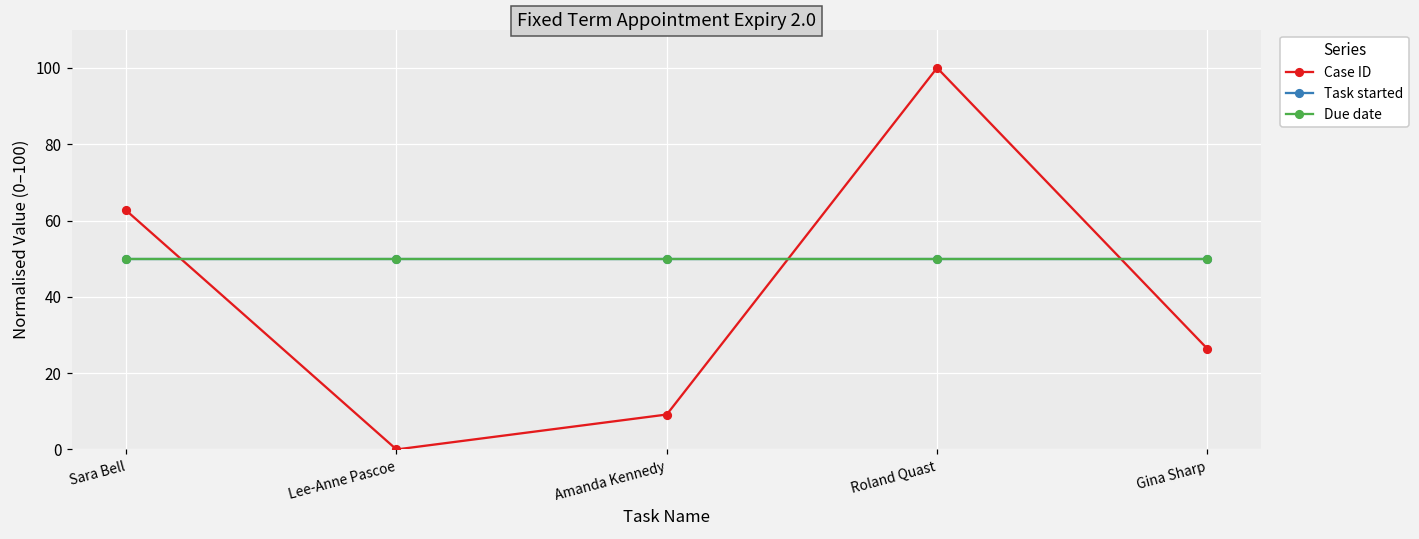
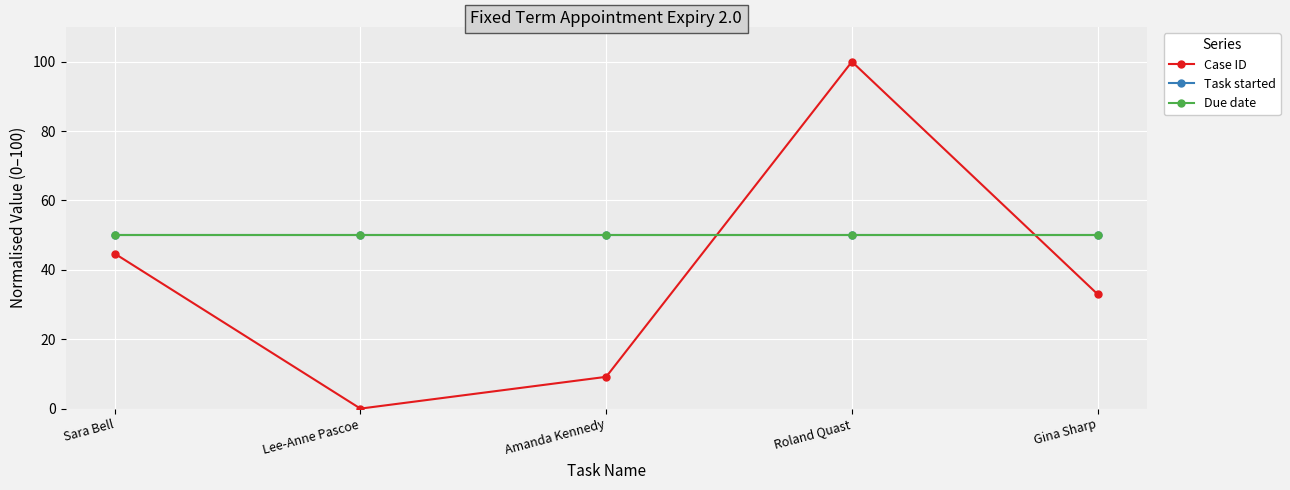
Case ID, Sara Bell: 63 -> 45
Case ID, Gina Sharp: 26 -> 33
